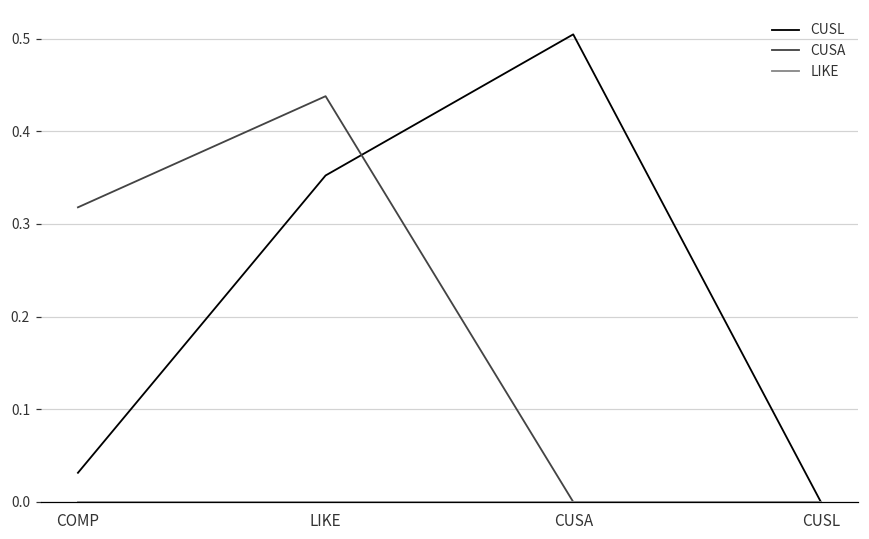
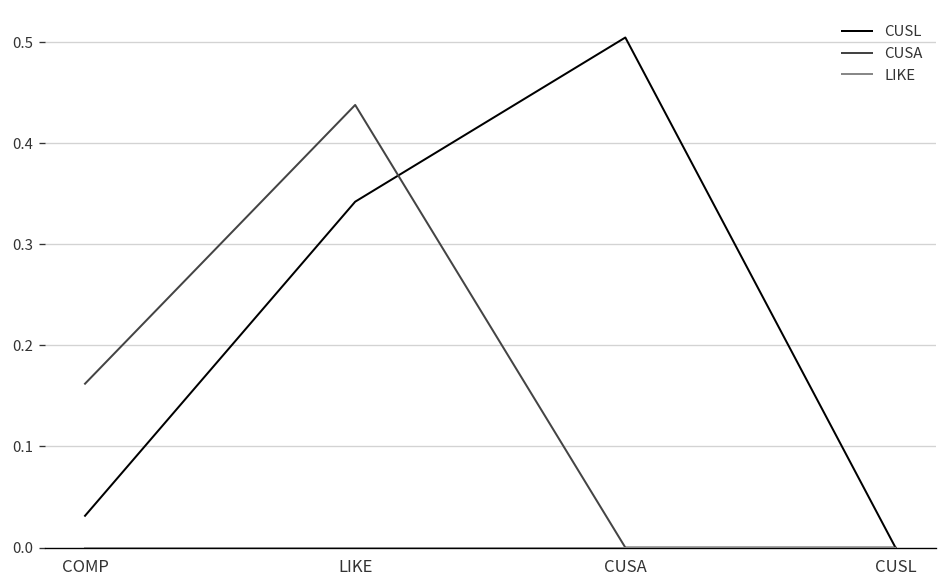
CUSA, COMP: 0.32 -> 0.16
CUSL, LIKE: 0.35 -> 0.34
